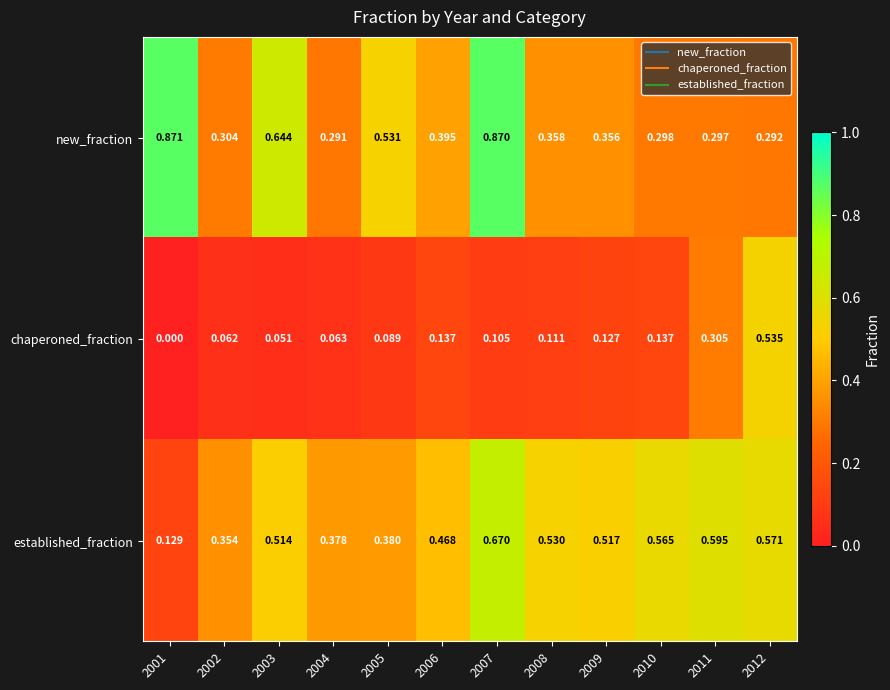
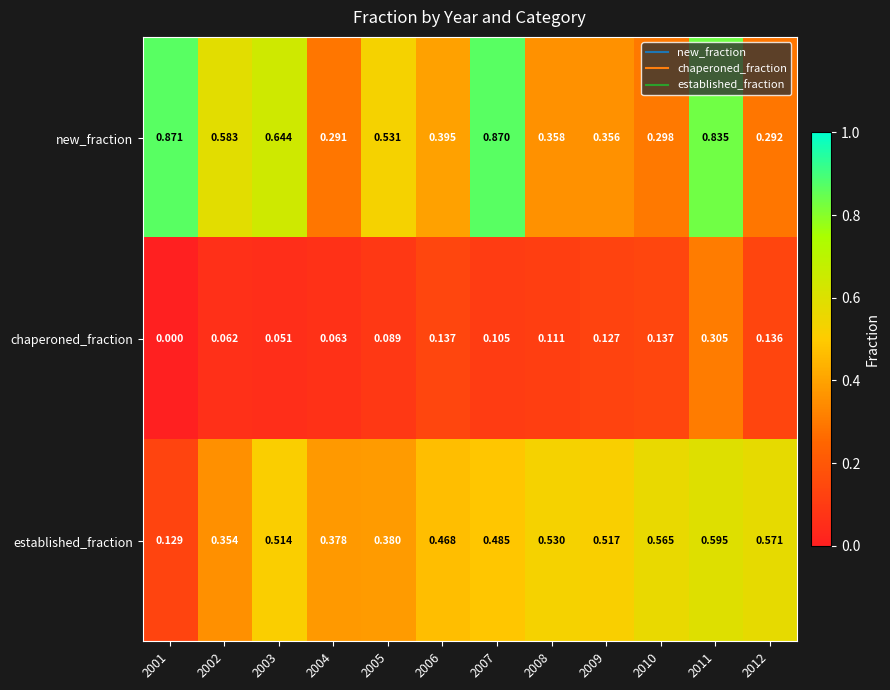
new_fraction, 2002: 0.304 -> 0.583
new_fraction, 2011: 0.297 -> 0.835
chaperoned_fraction, 2012: 0.535 -> 0.136
established_fraction, 2007: 0.670 -> 0.485
